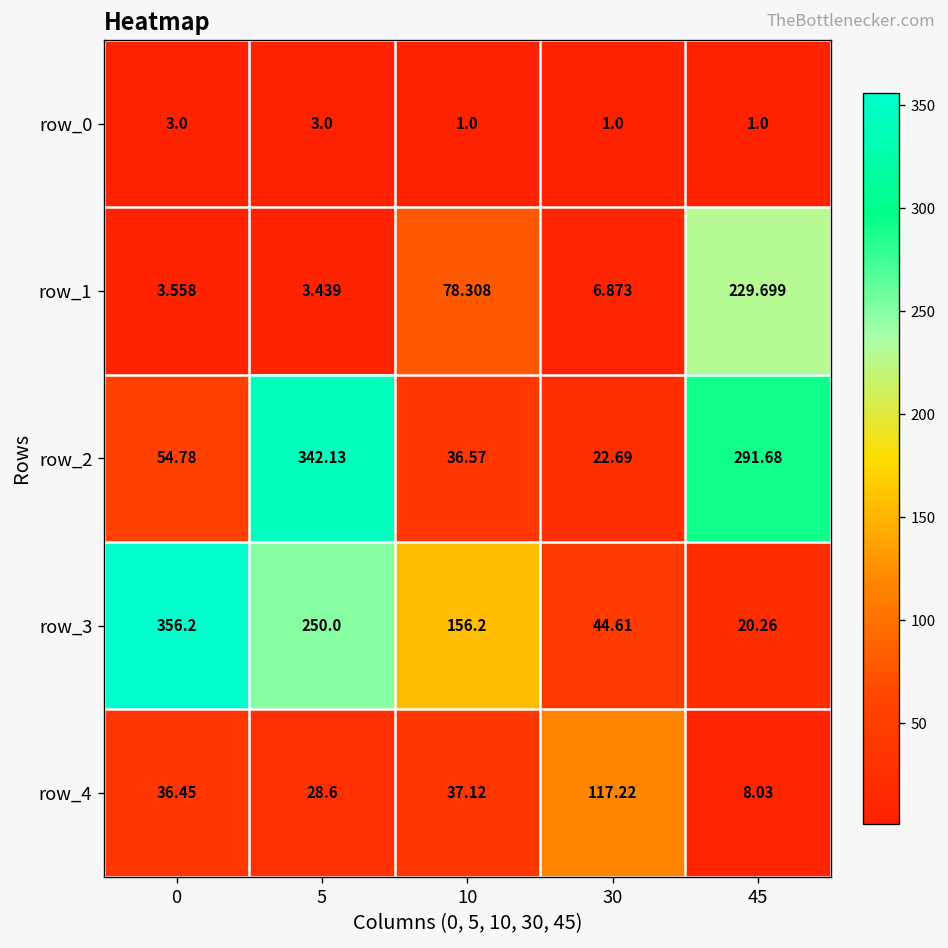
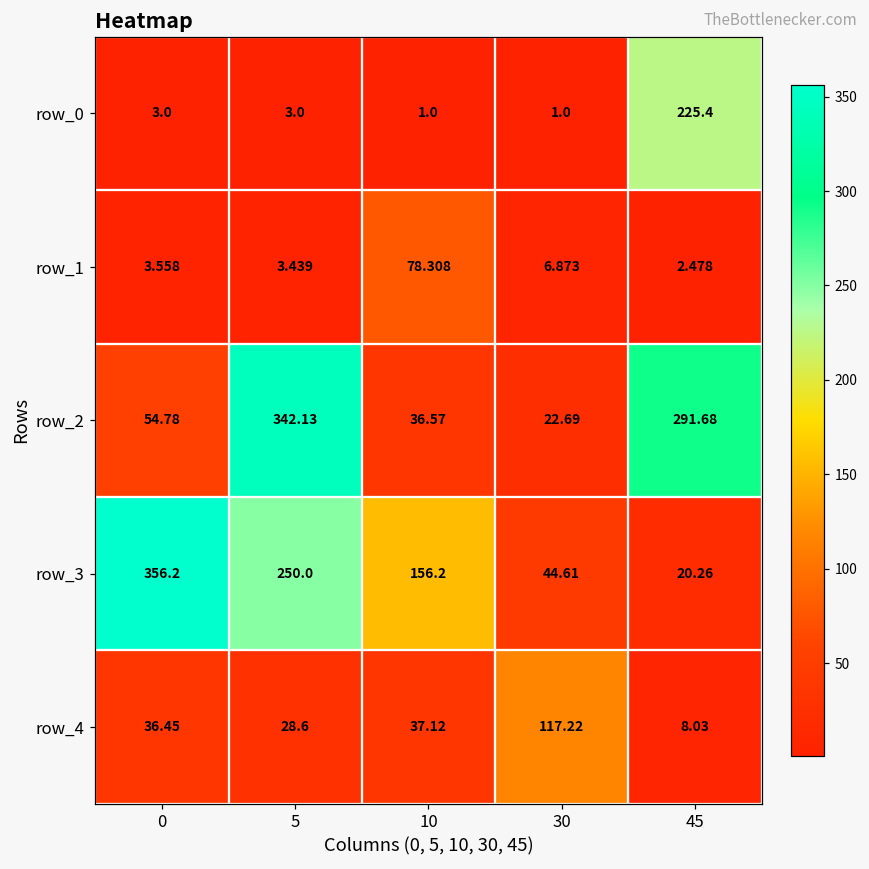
row_0, 45: 1.0 -> 225.4
row_1, 45: 229.699 -> 2.478
